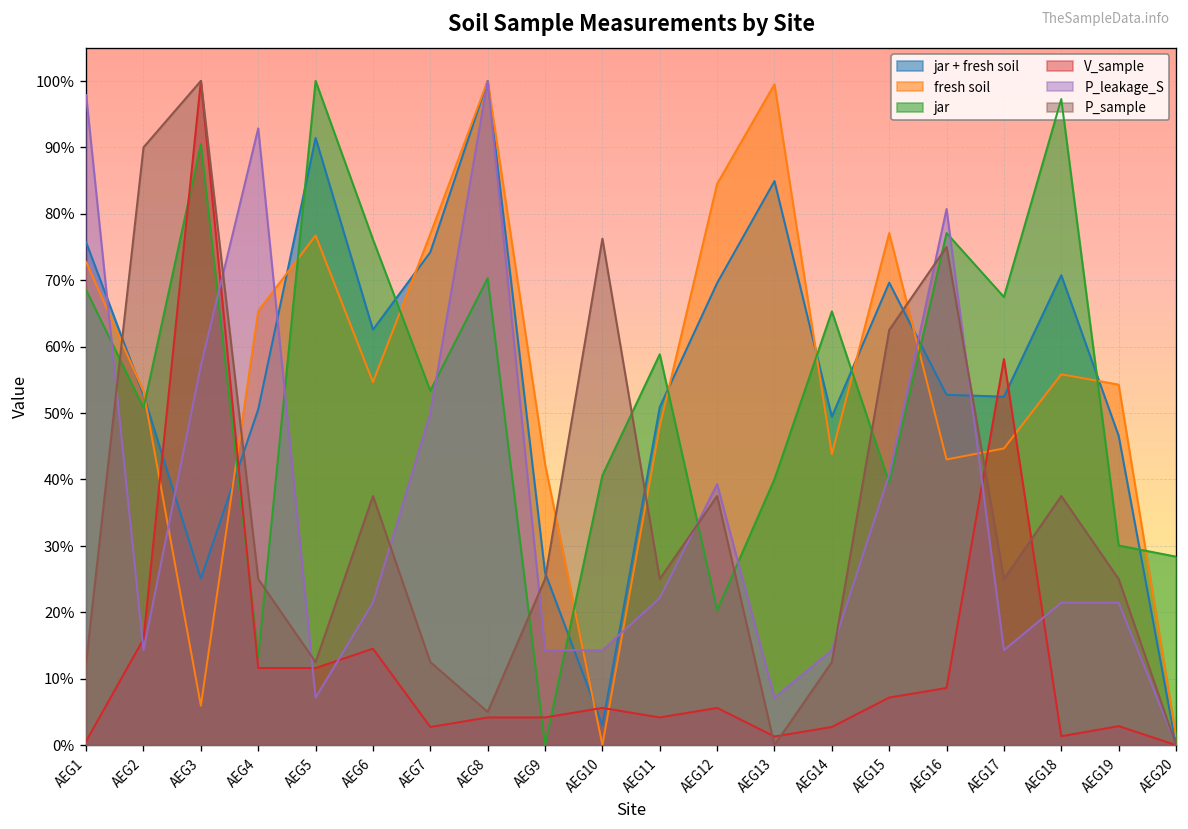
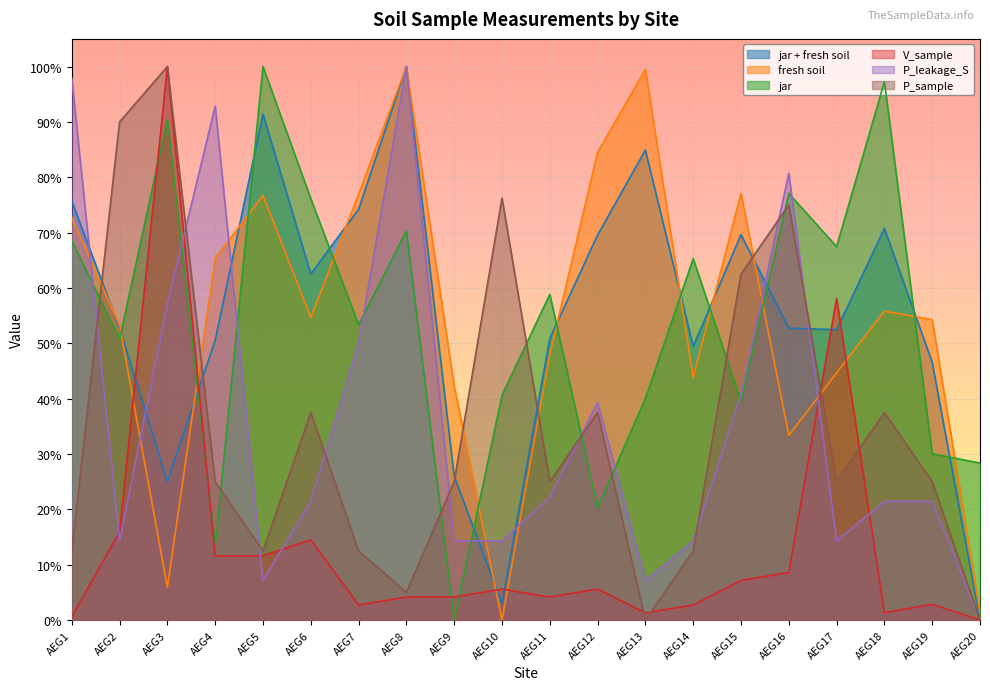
fresh soil, AEG16: 43% -> 33%
